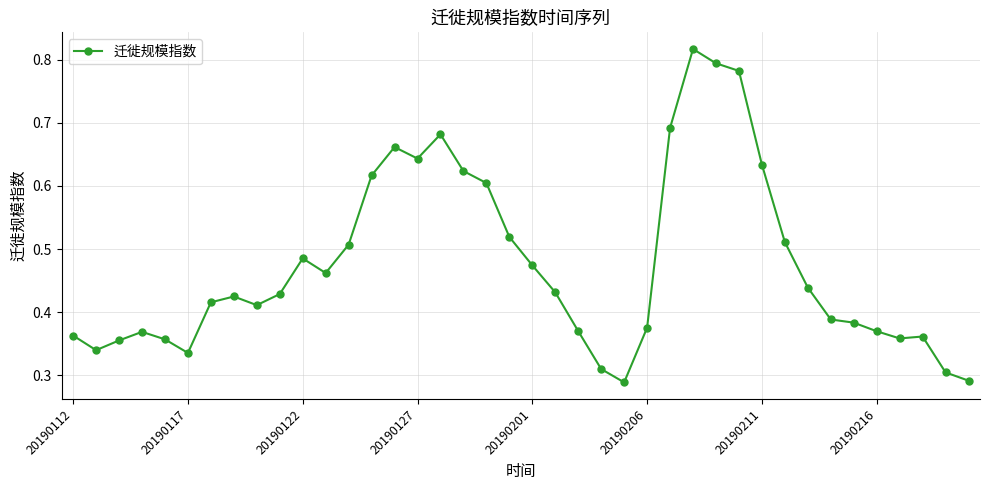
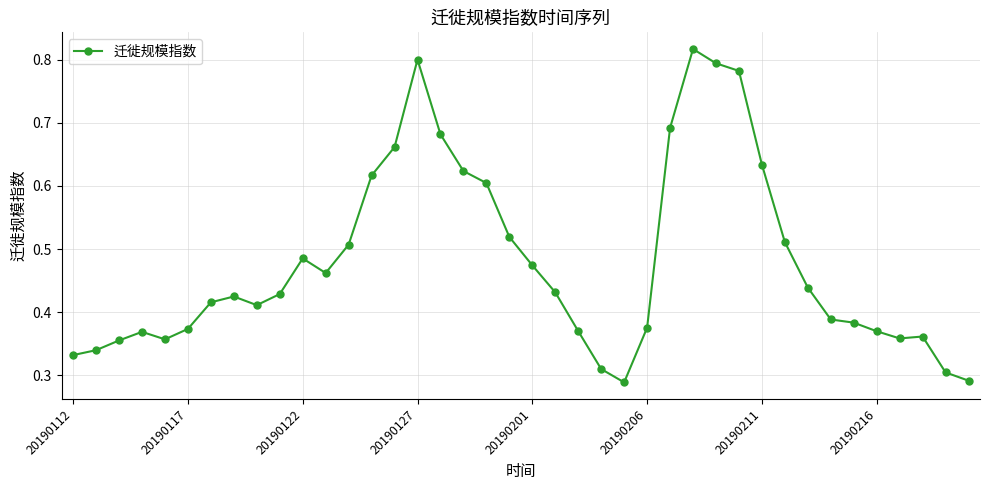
20190112: 0.36 -> 0.33
20190117: 0.34 -> 0.37
20190127: 0.64 -> 0.80
